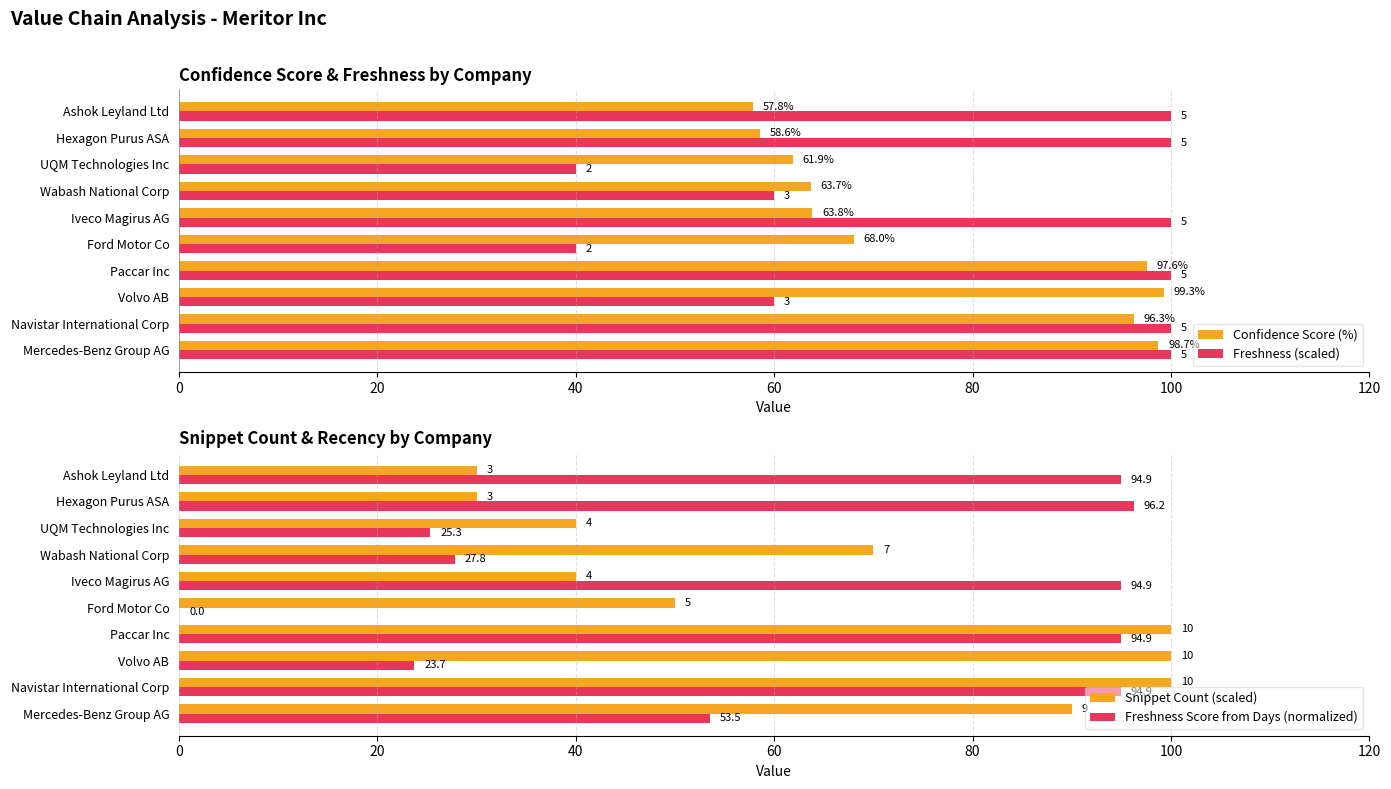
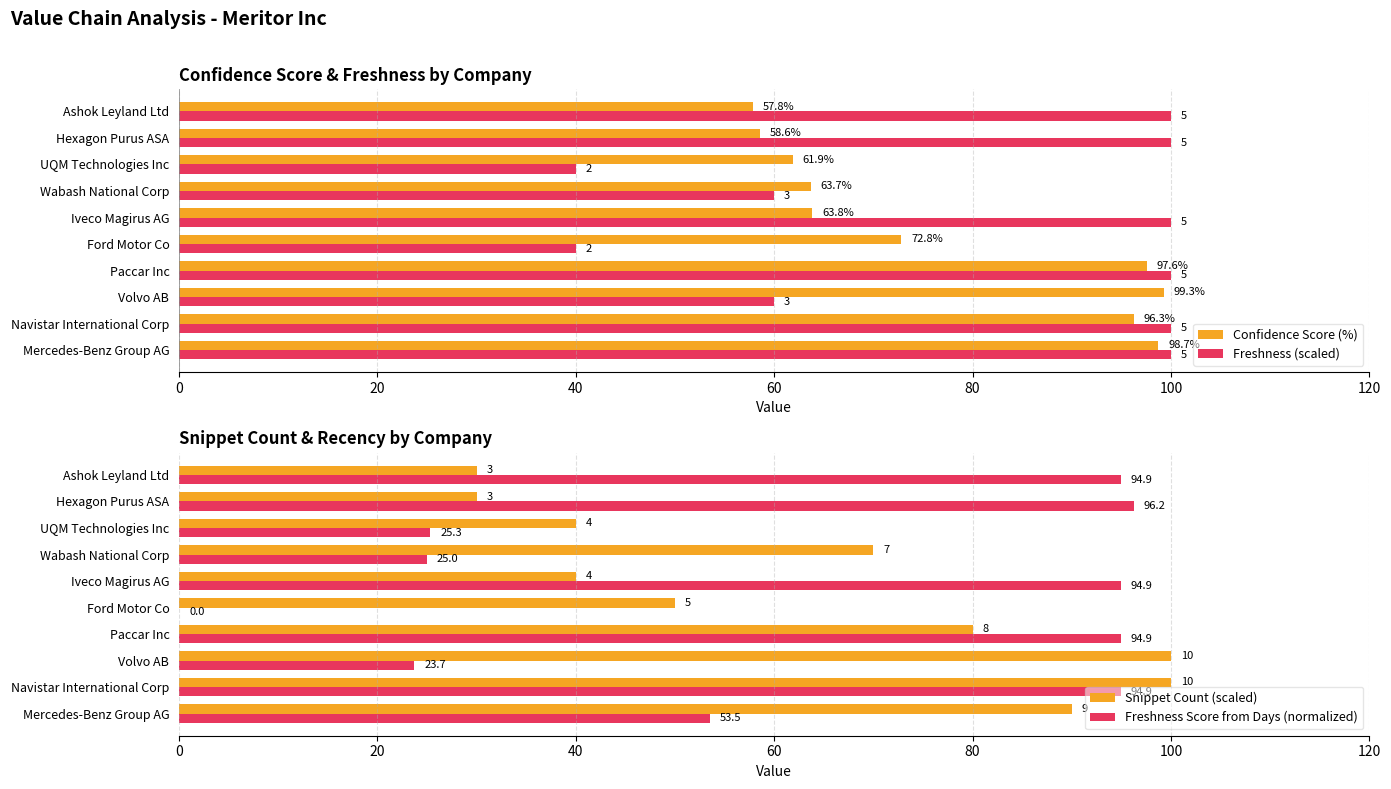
Confidence Score & Freshness by Company, Confidence Score (%), Ford Motor Co: 68.0% -> 72.8%
Snippet Count & Recency by Company, Freshness Score from Days (normalized), Wabash National Corp: 27.8 -> 25.0
Snippet Count & Recency by Company, Snippet Count (scaled), Paccar Inc: 10 -> 8
